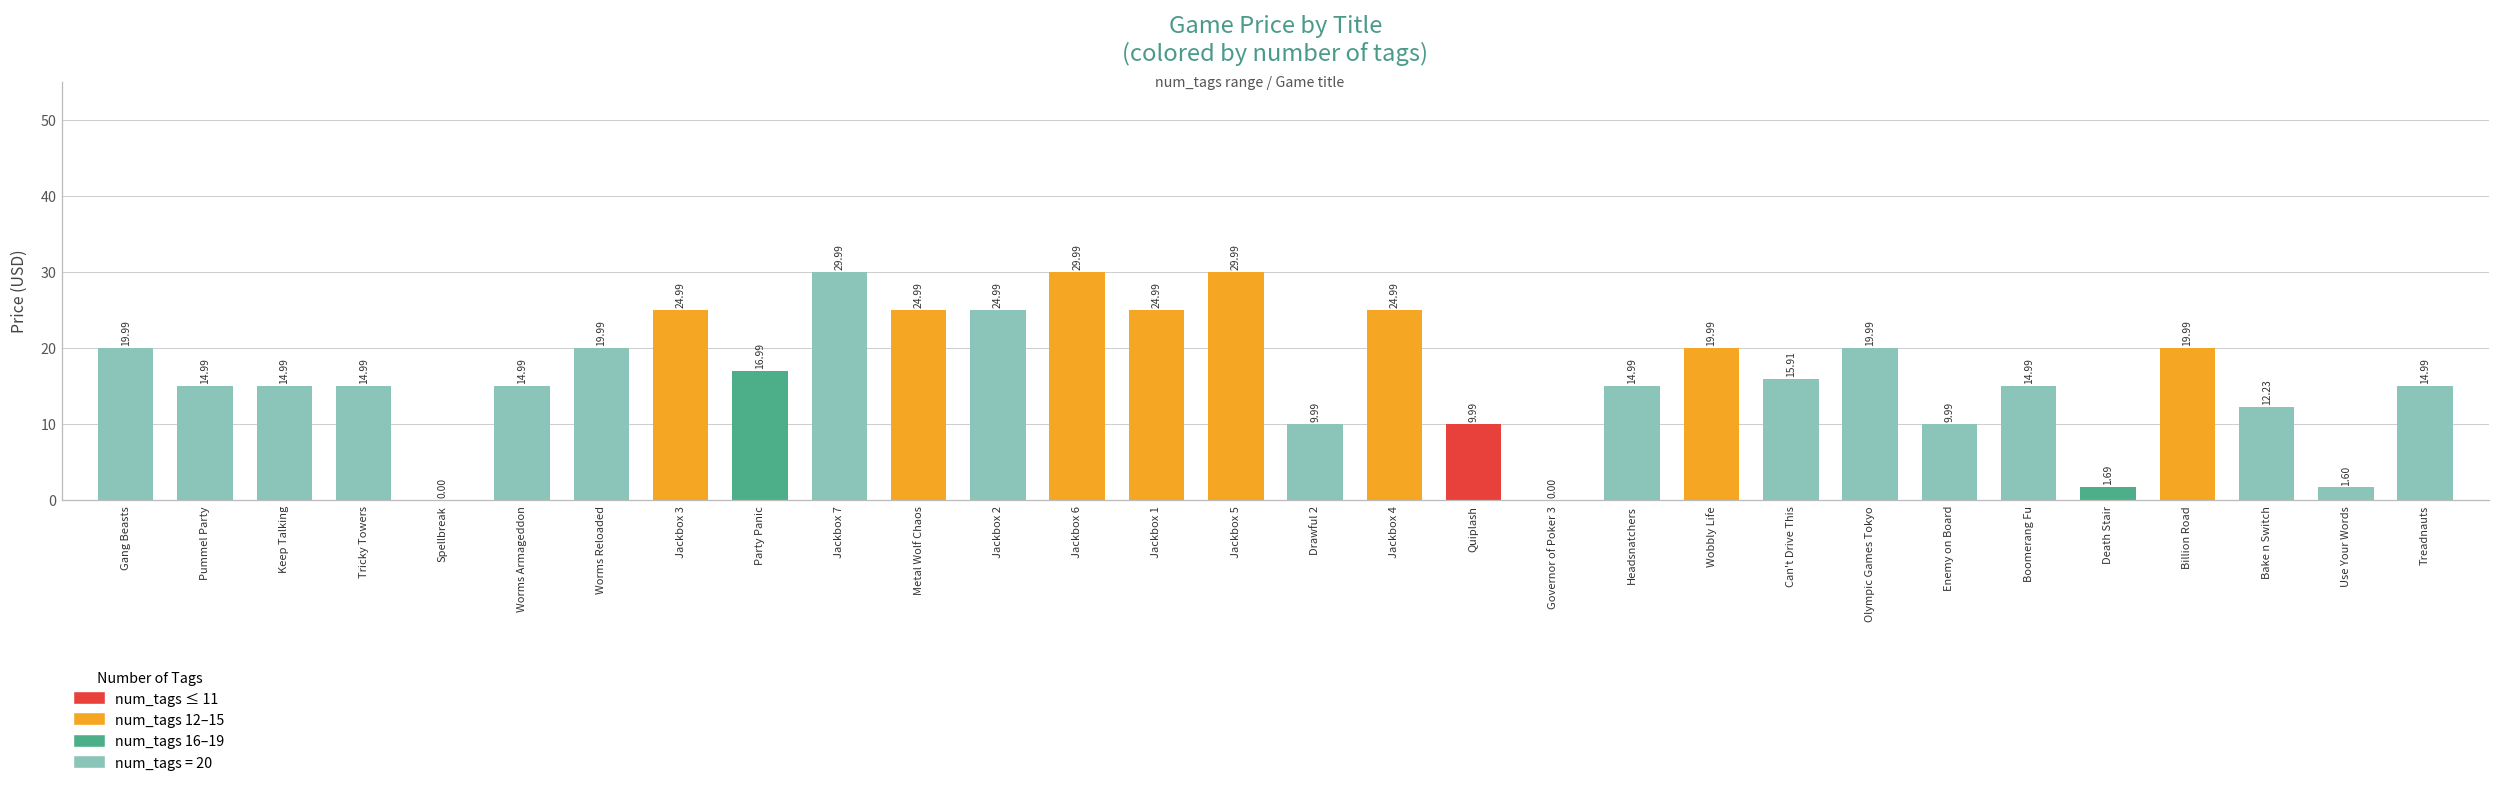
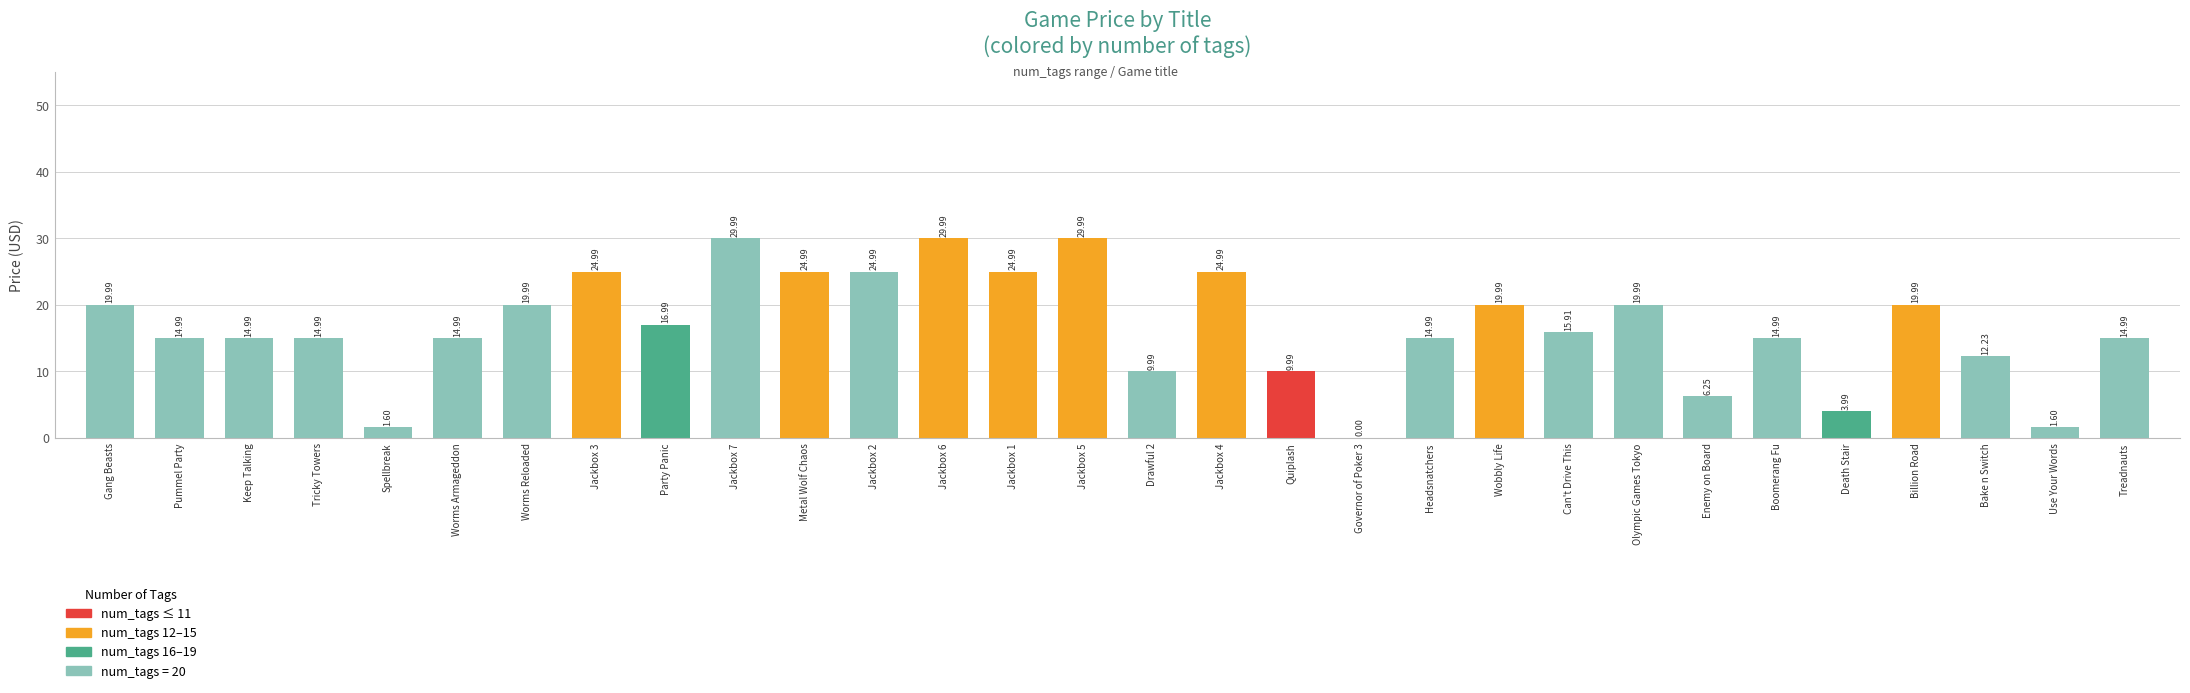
Spellbreak: 0.00 -> 1.60
Enemy on Board: 9.99 -> 6.25
Death Stair: 1.69 -> 3.99
